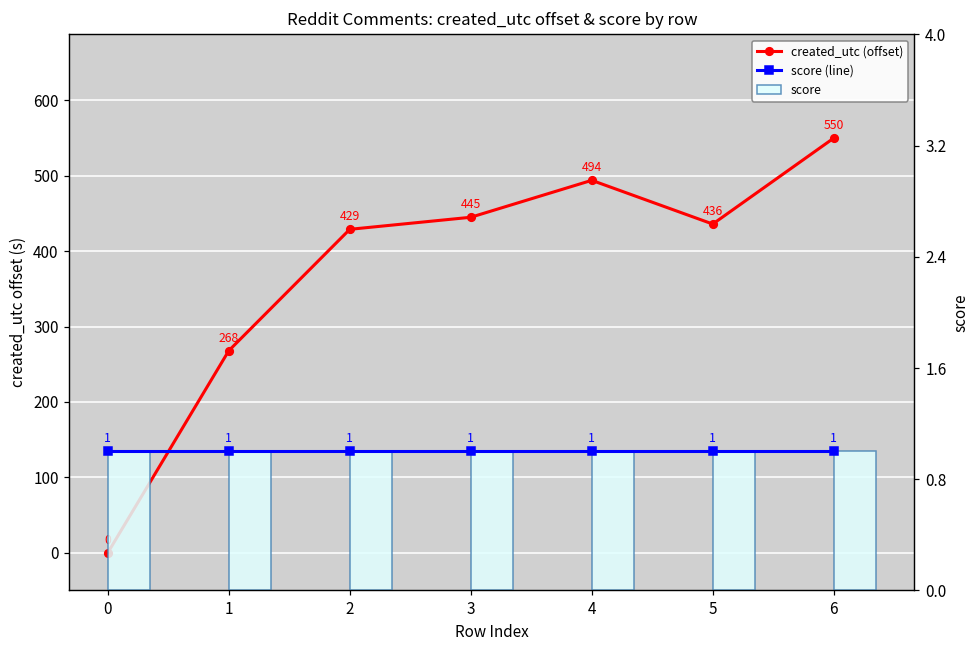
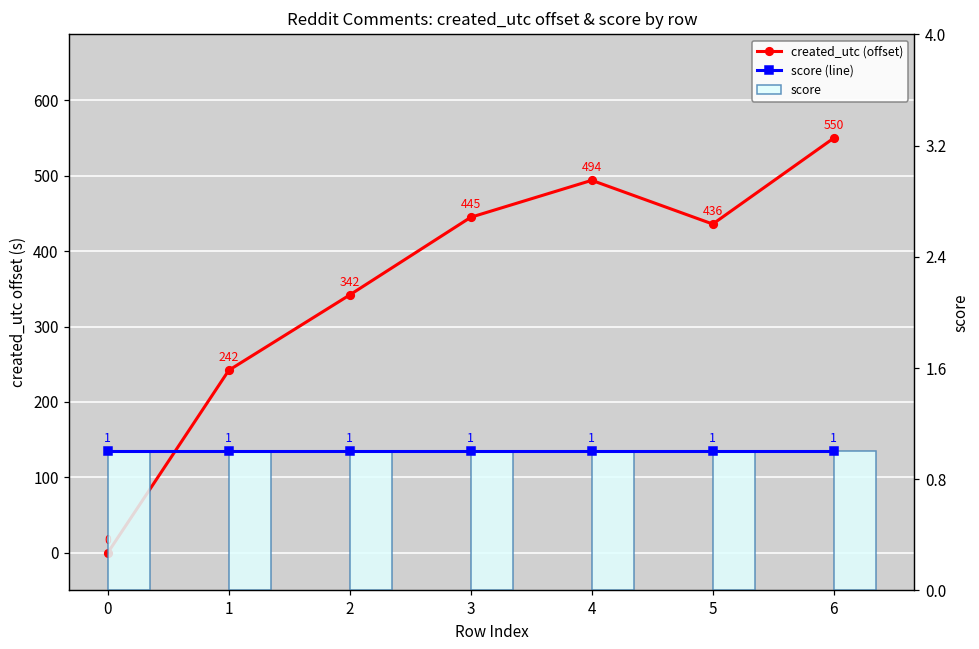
created_utc (offset), 1: 268 -> 242
created_utc (offset), 2: 429 -> 342
